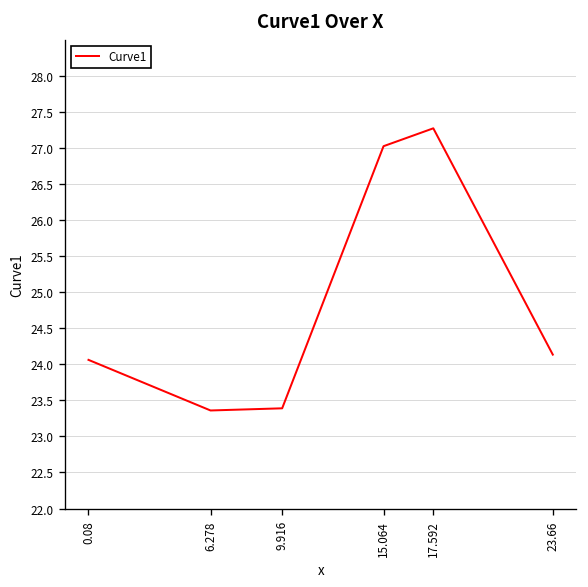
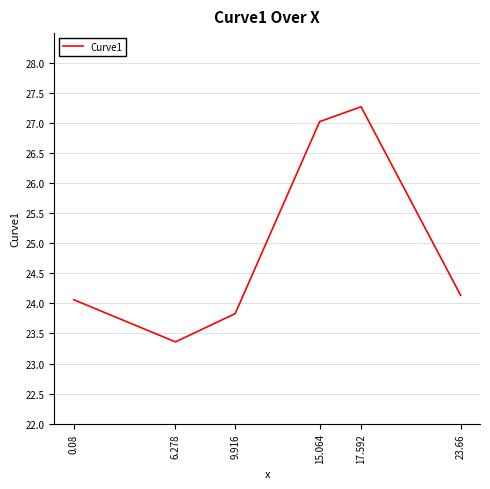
9.916: 23.4 -> 23.8
